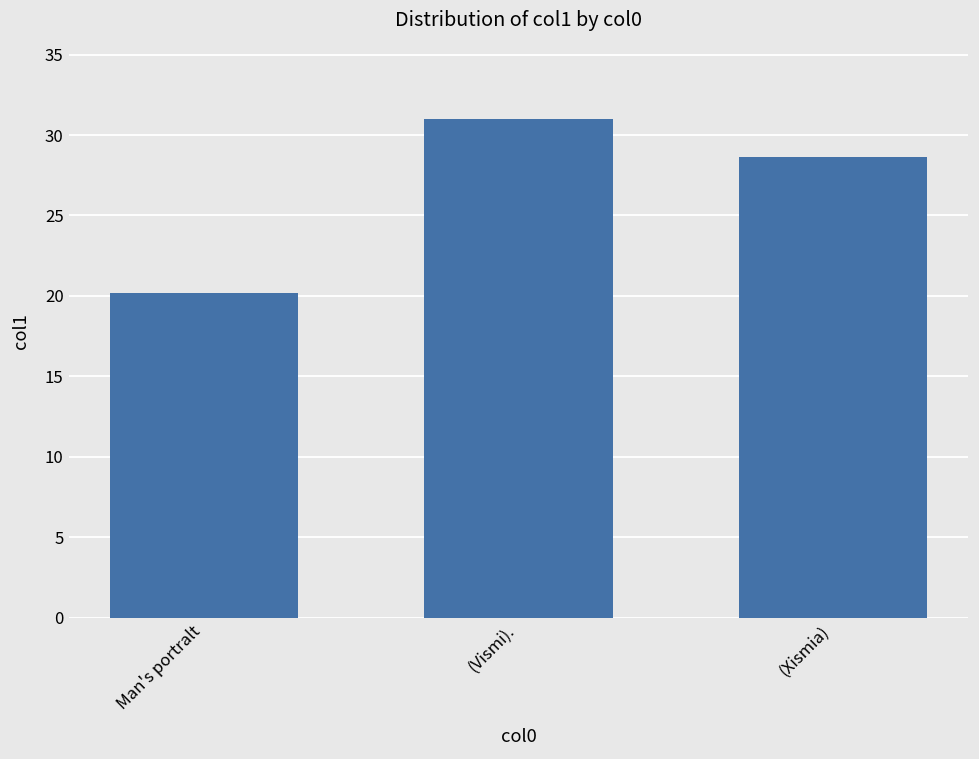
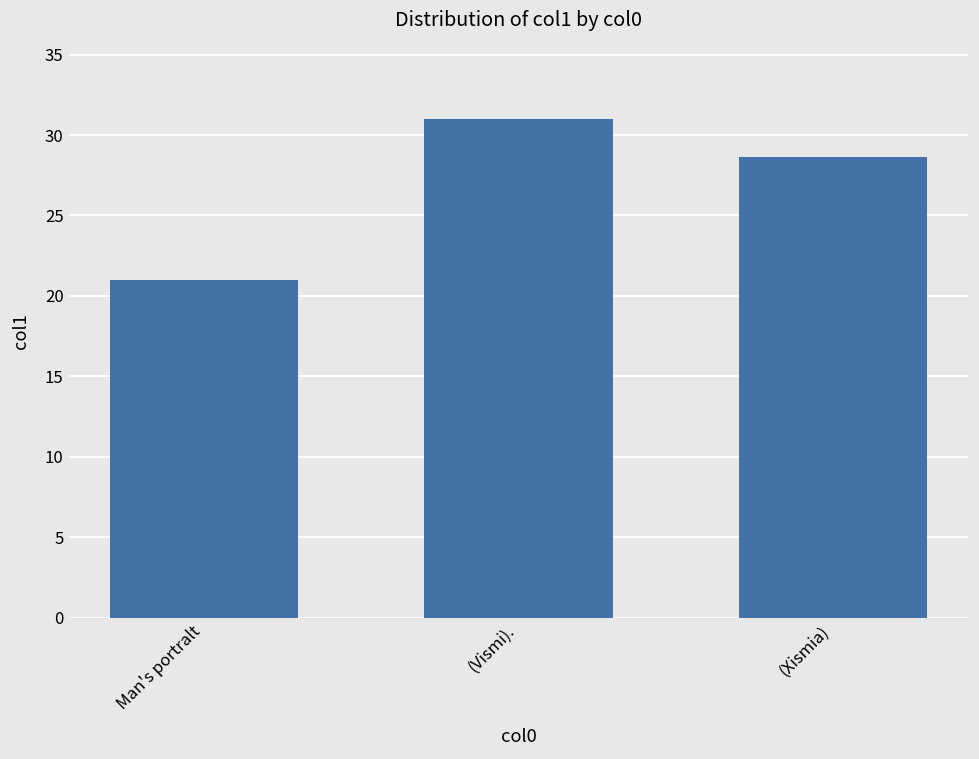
Man's portralt: 20.2 -> 21.0
